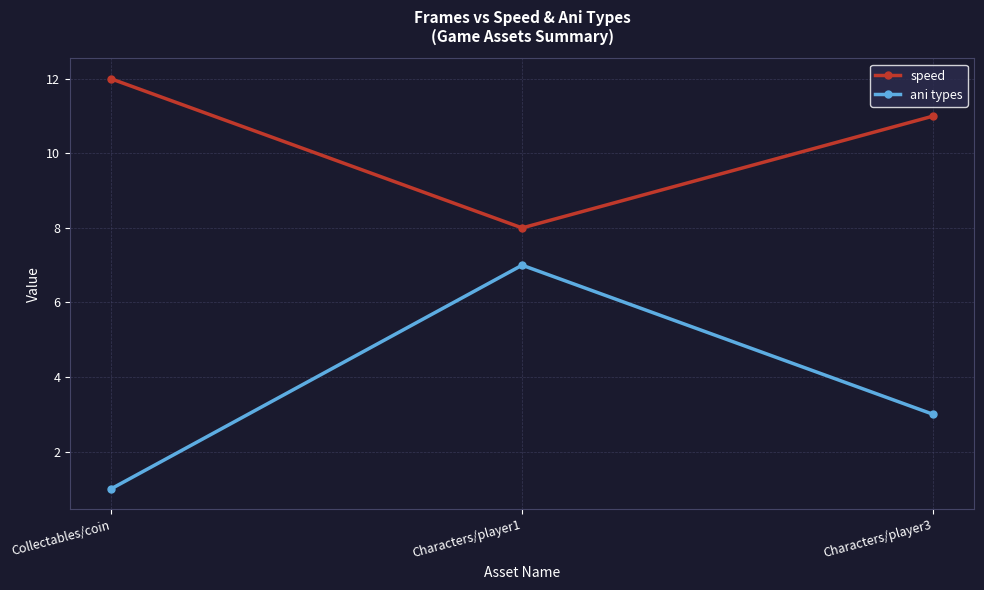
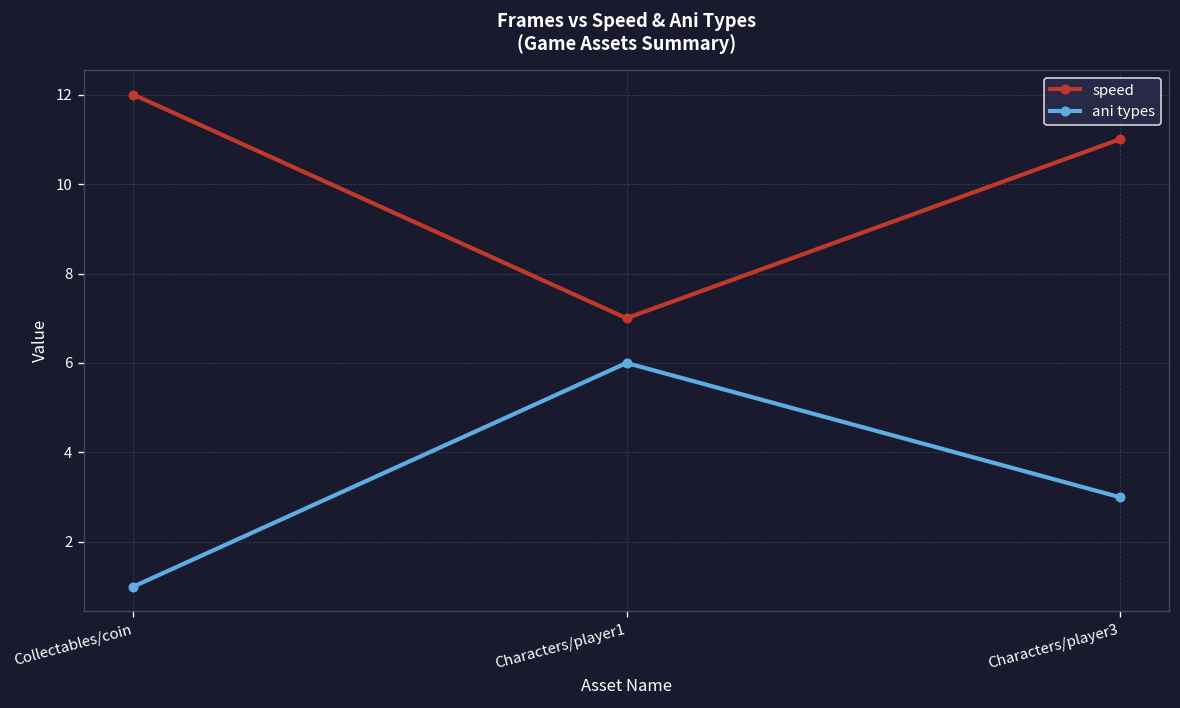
speed, Characters/player1: 8 -> 7
ani types, Characters/player1: 7 -> 6
